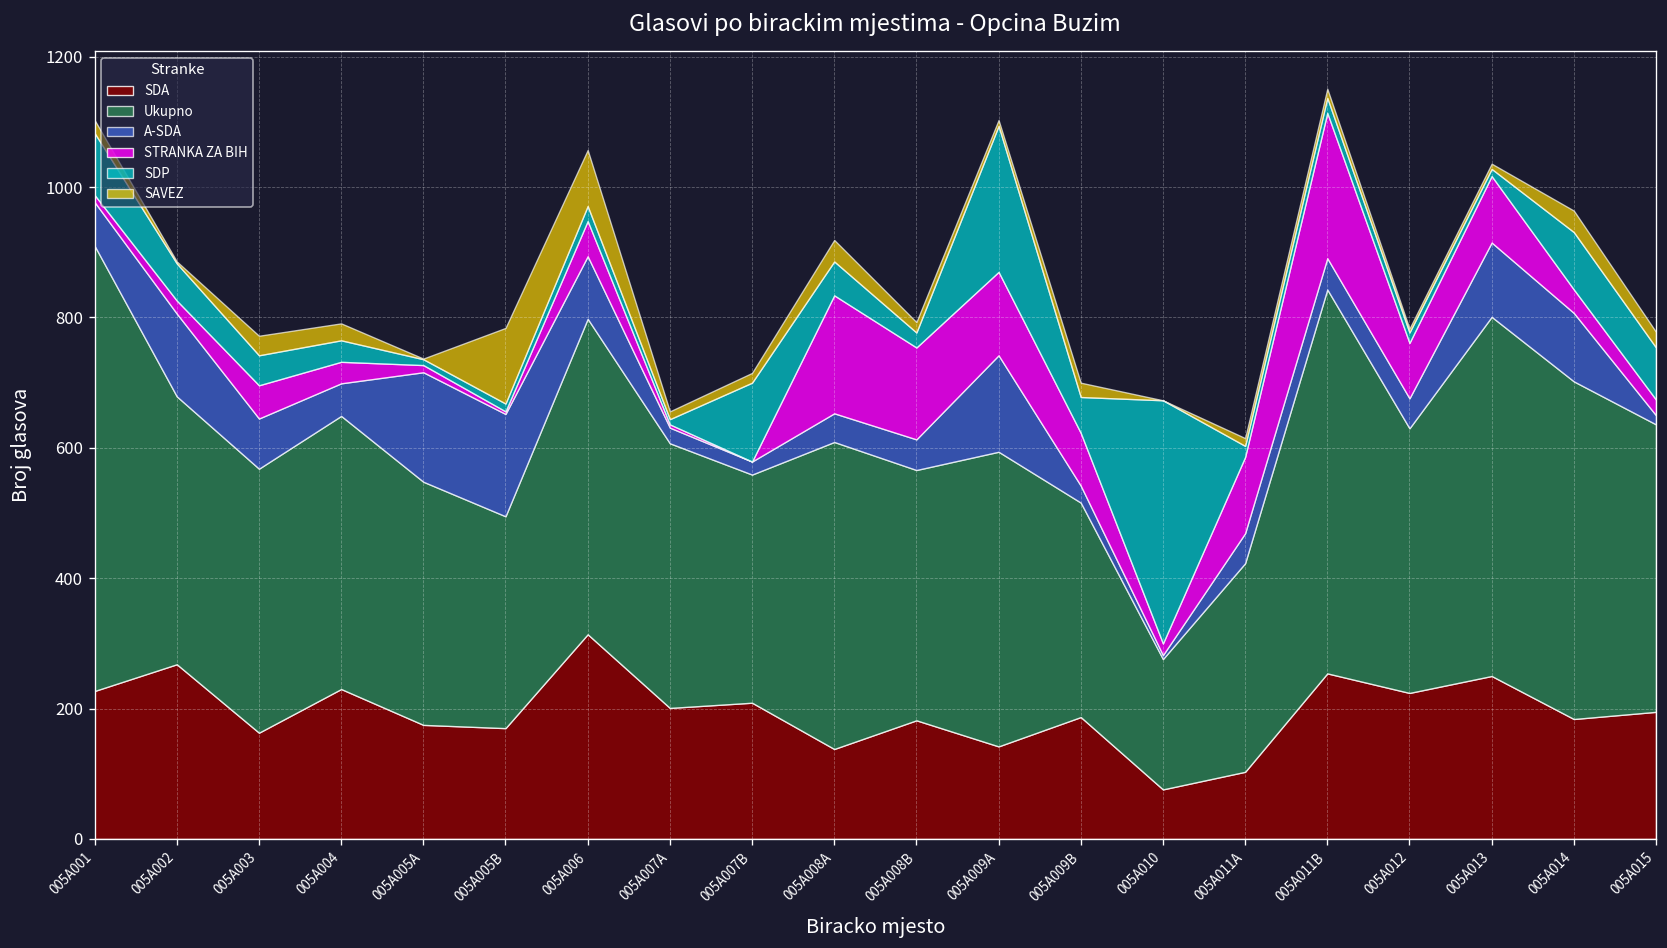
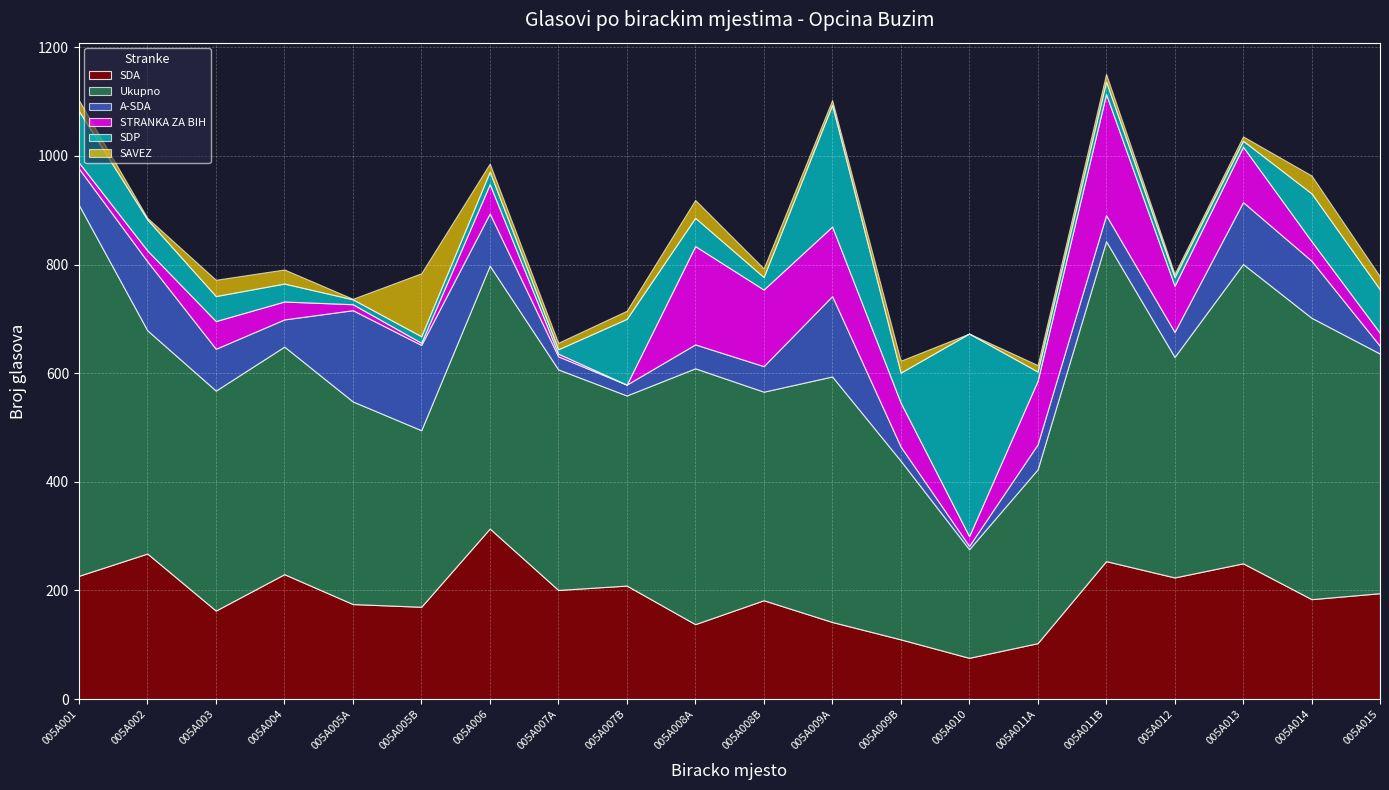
SAVEZ, 005A006: 90 -> 20
SDA, 005A009B: 190 -> 110
